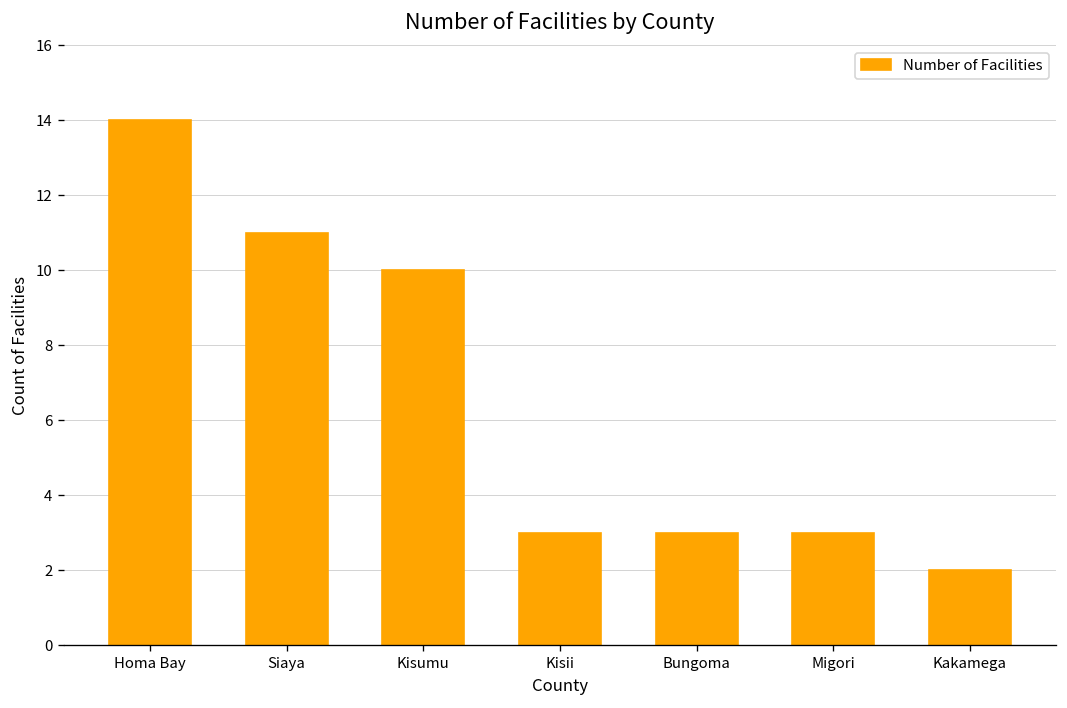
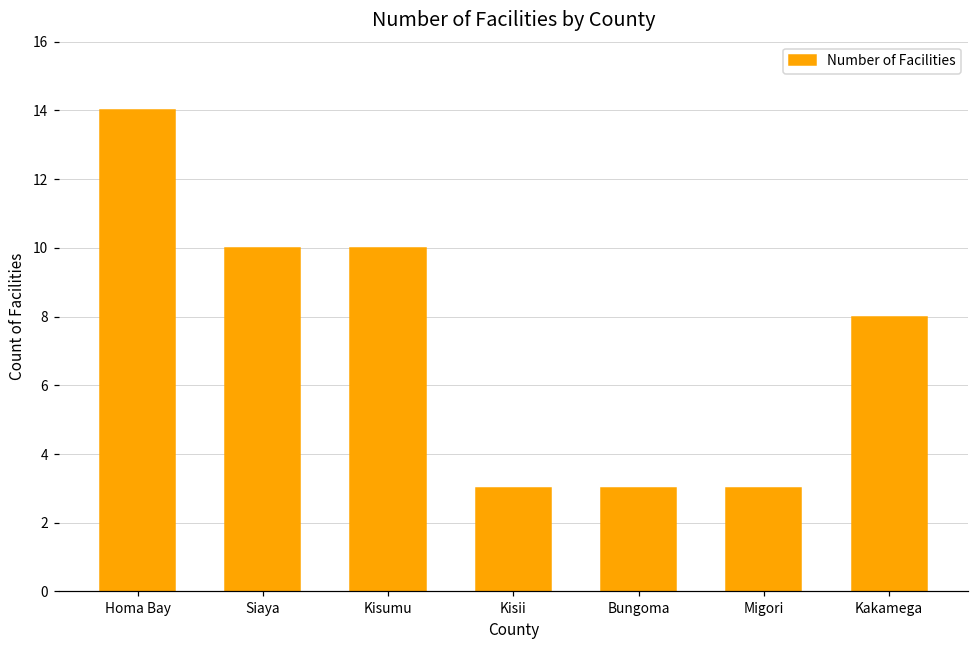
Siaya: 11 -> 10
Kakamega: 2 -> 8
